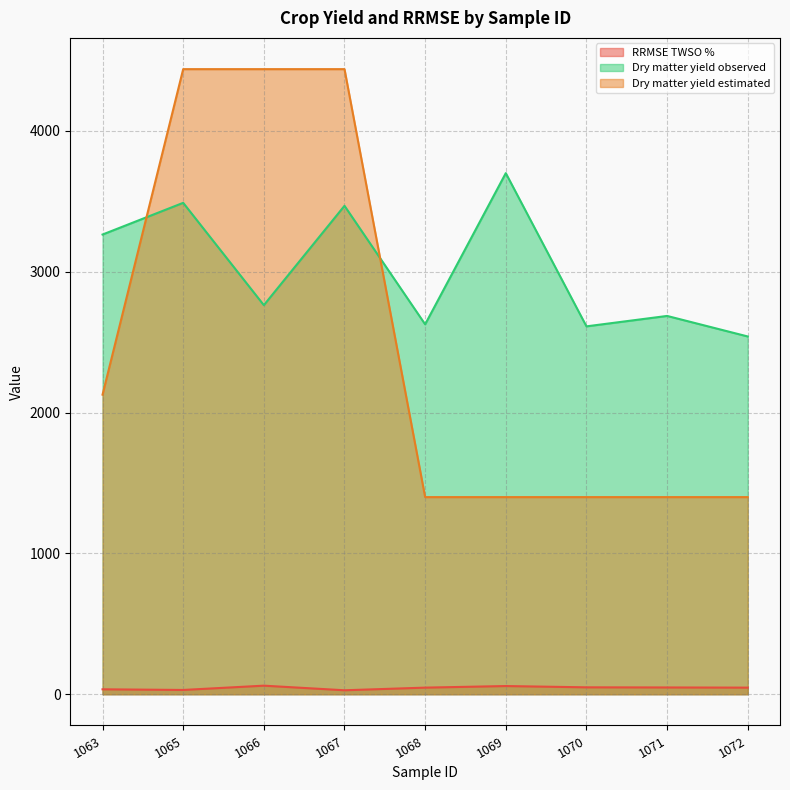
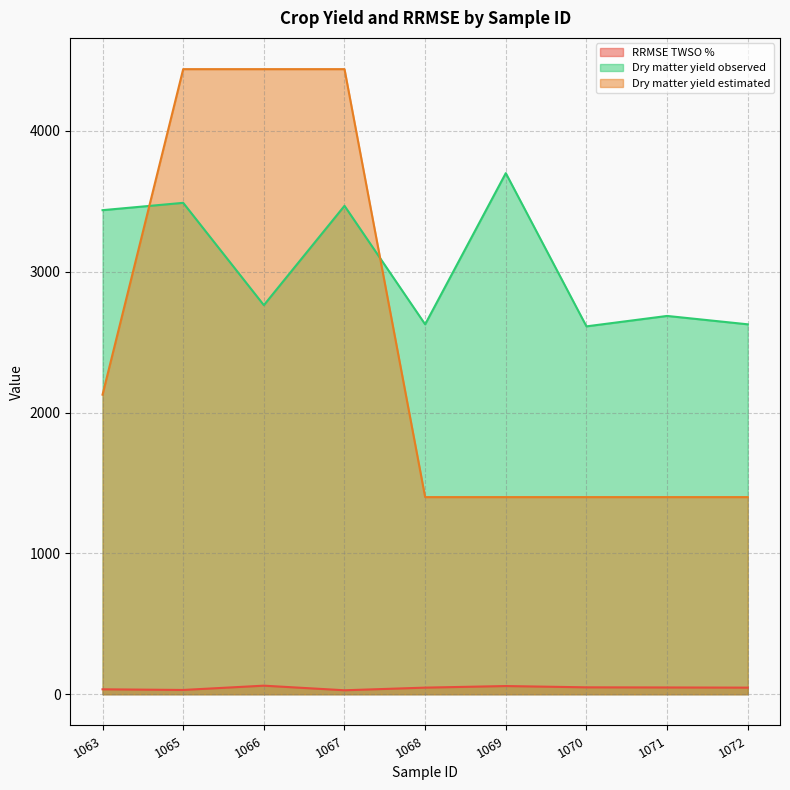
Dry matter yield observed, 1063: 3260 -> 3440
Dry matter yield observed, 1072: 2540 -> 2630
